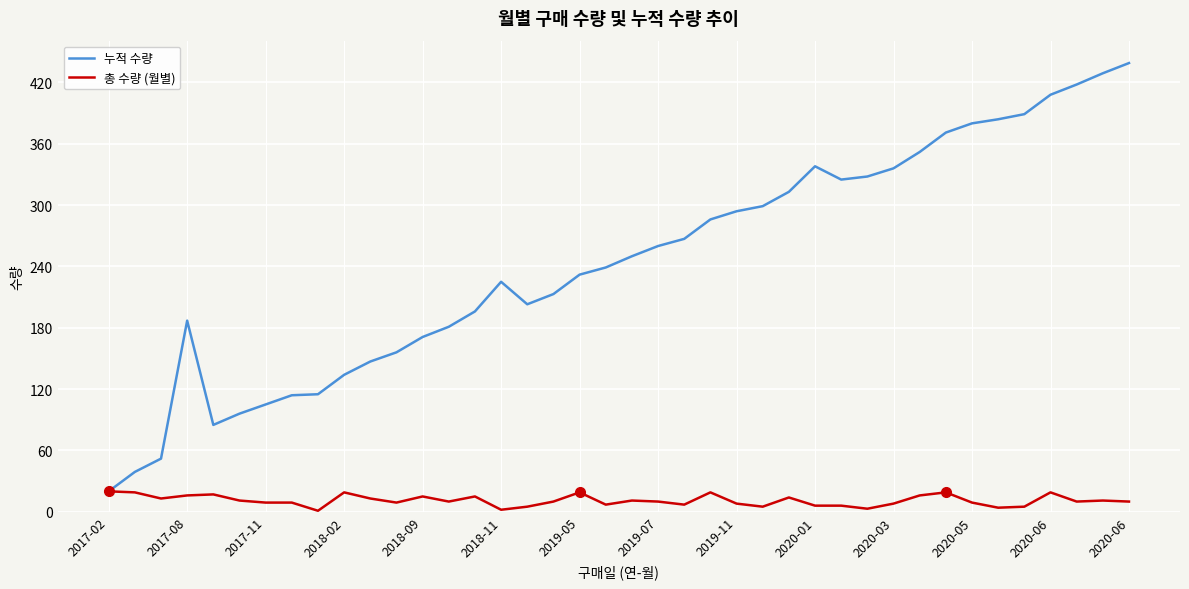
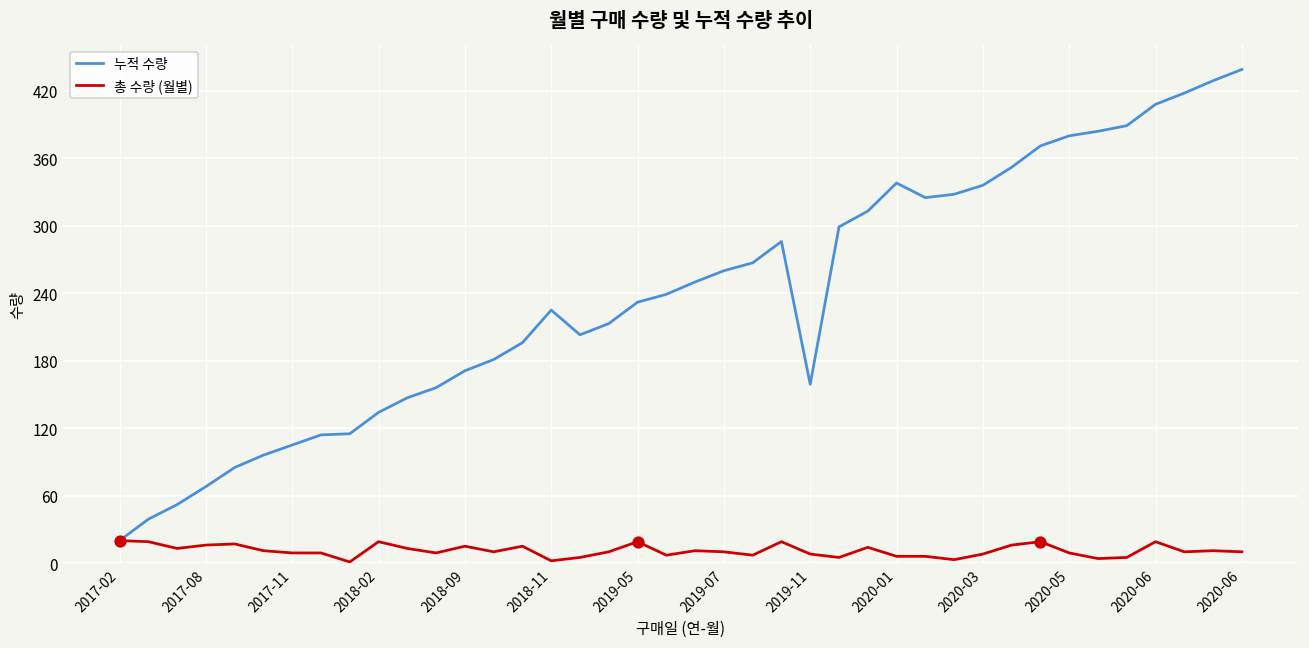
누적 수량, 2017-08: 187 -> 68
누적 수량, 2019-11: 294 -> 159
